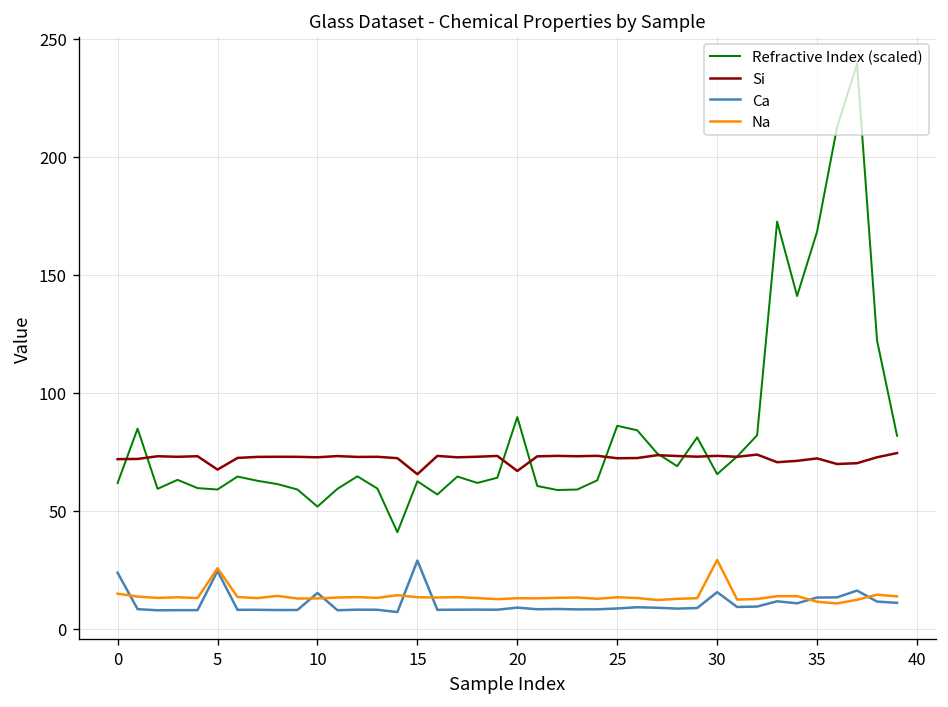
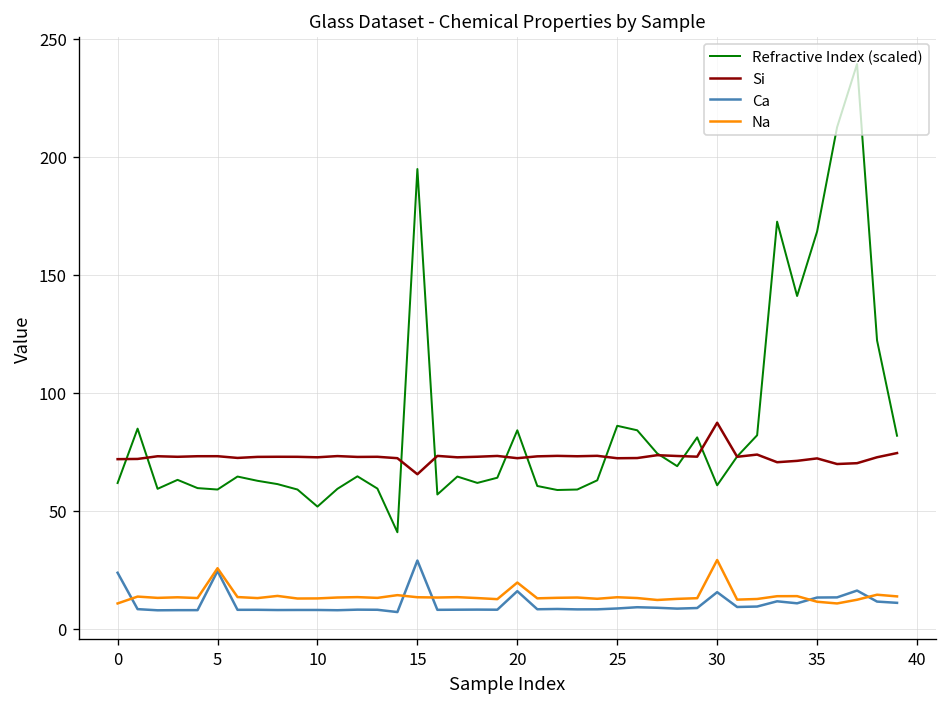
Na, 0: 15 -> 11
Si, 5: 67 -> 73
Ca, 10: 15 -> 8
Refractive Index (scaled), 15: 63 -> 195
Refractive Index (scaled), 20: 90 -> 84
Si, 20: 67 -> 72
Ca, 20: 9 -> 16
Na, 20: 13 -> 20
Refractive Index (scaled), 30: 66 -> 61
Si, 30: 73 -> 87
